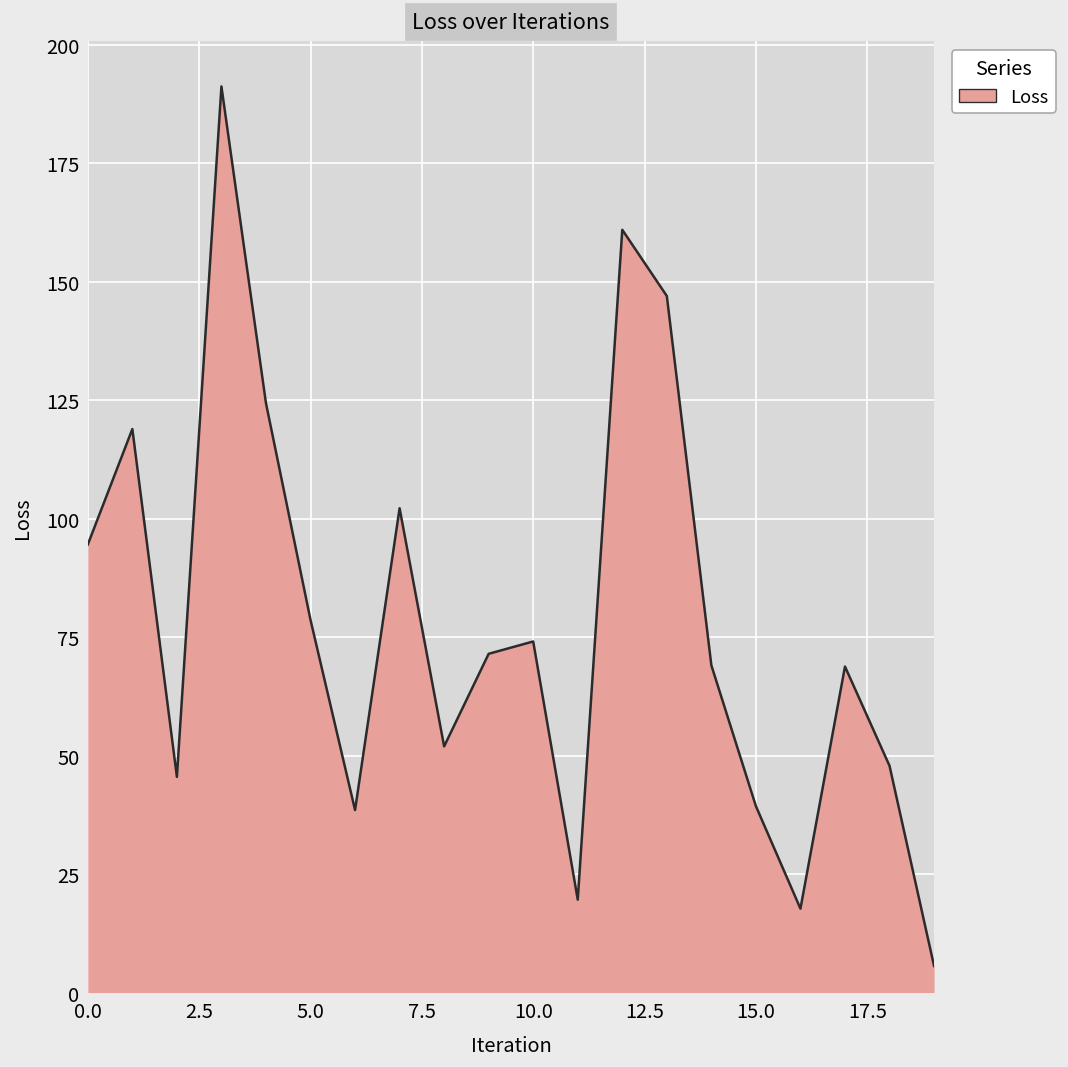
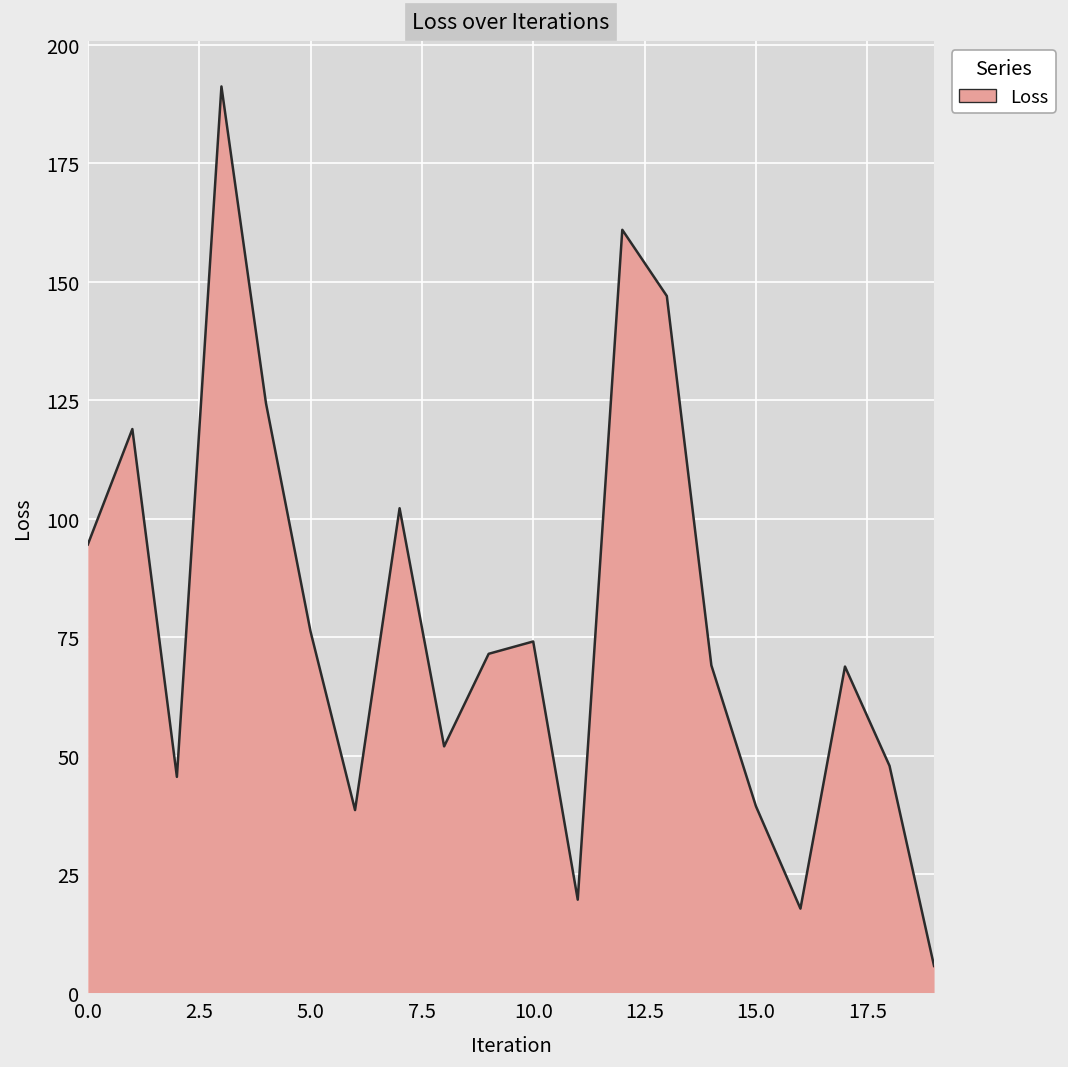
5.0: 79 -> 76
